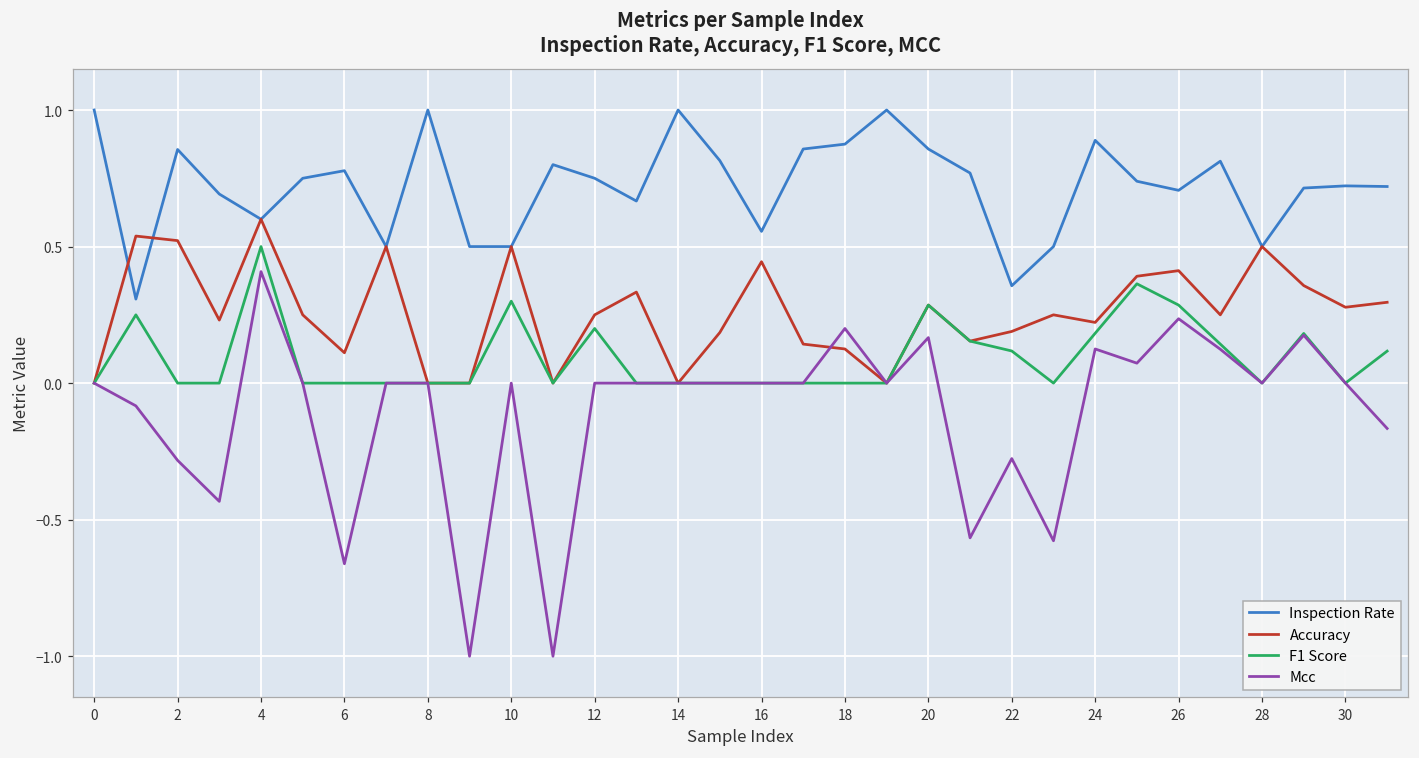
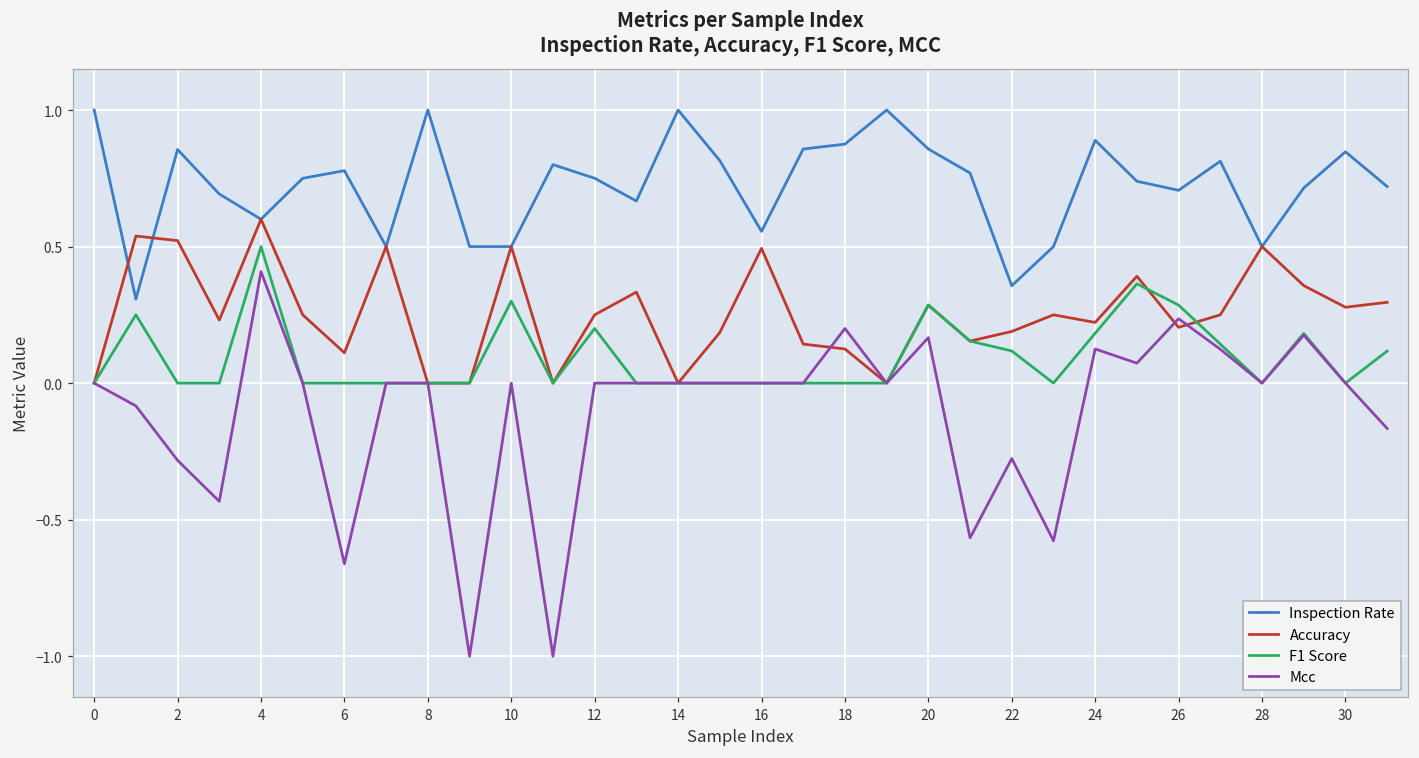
Accuracy, 16: 0.44 -> 0.49
Accuracy, 26: 0.41 -> 0.20
Inspection Rate, 30: 0.72 -> 0.85
